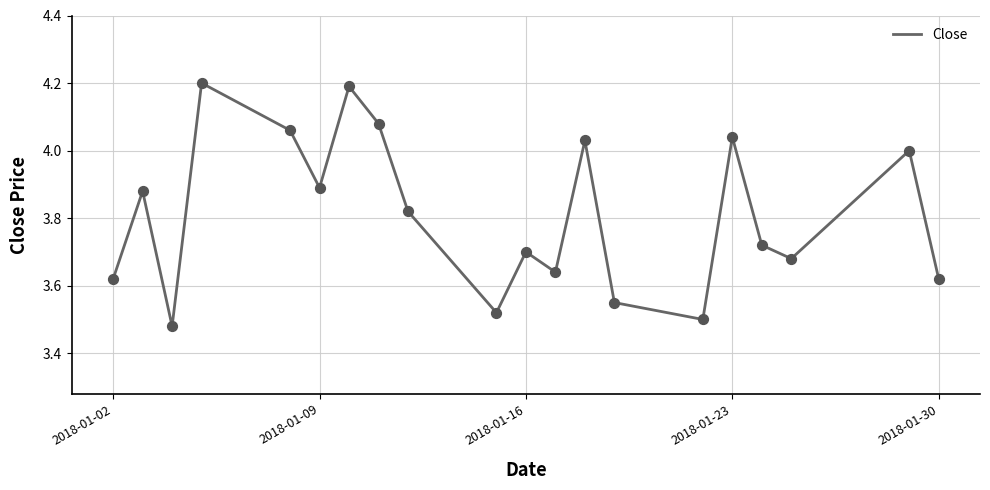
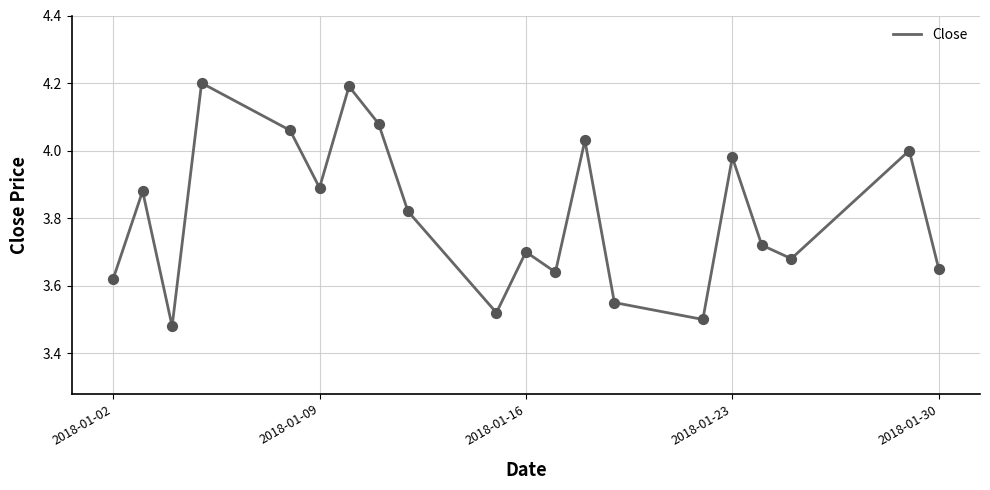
2018-01-23: 4.04 -> 3.98
2018-01-30: 3.62 -> 3.65
